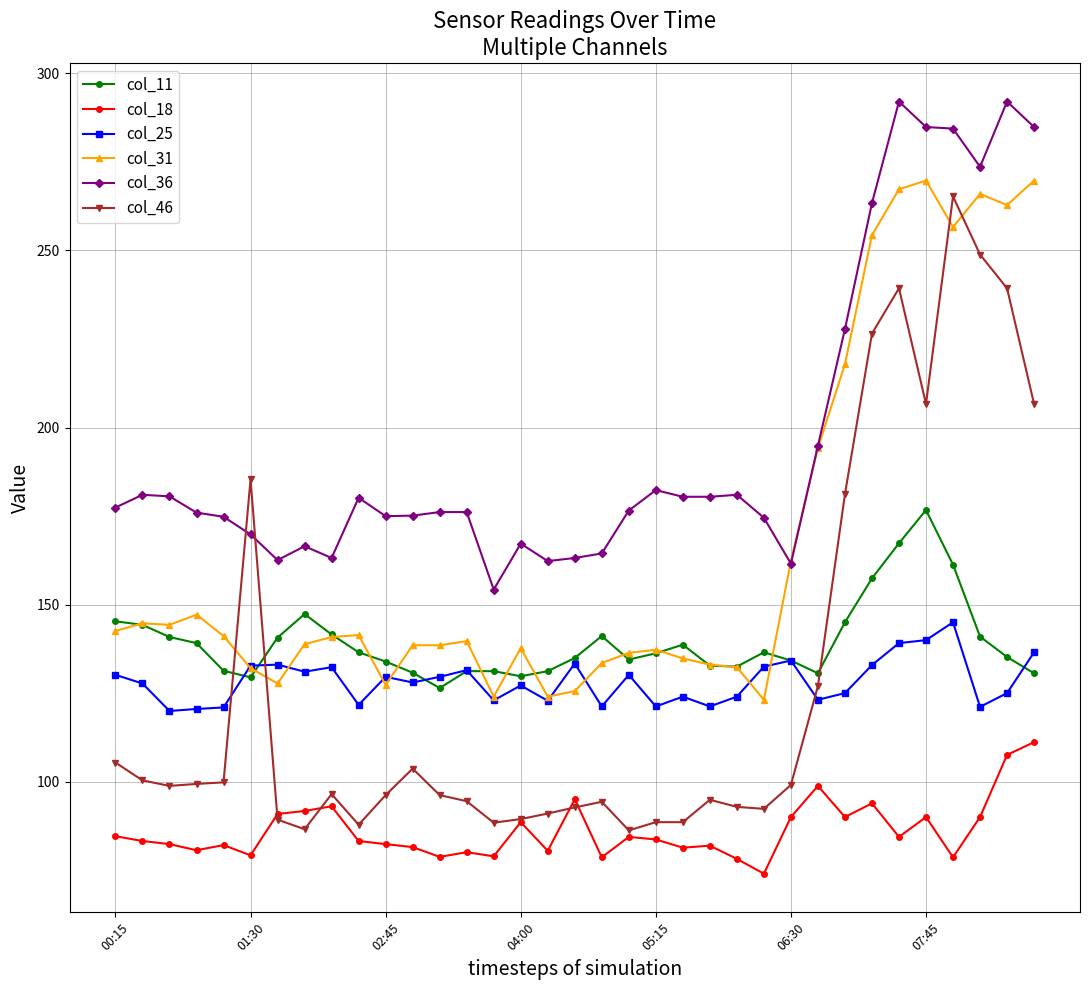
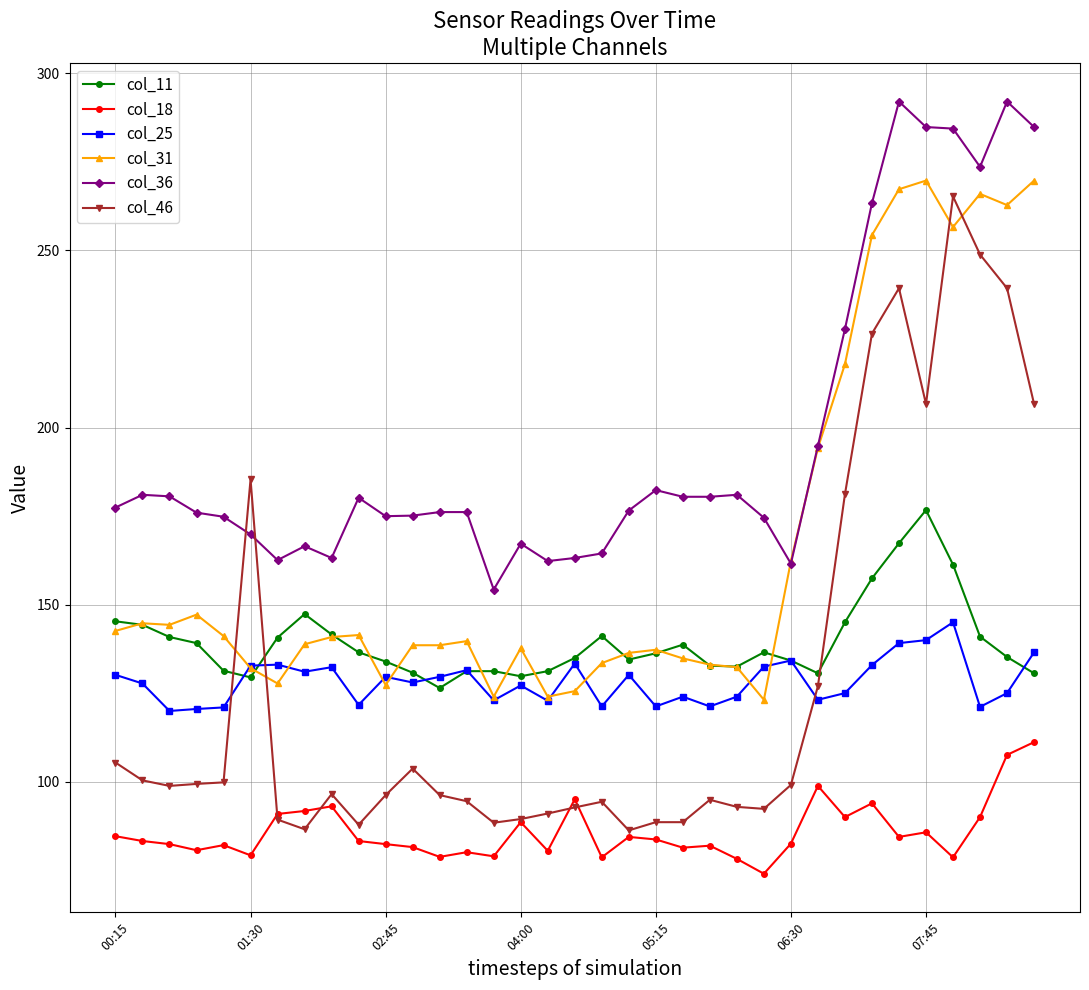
col_18, 06:30: 90 -> 83
col_18, 07:45: 90 -> 86
